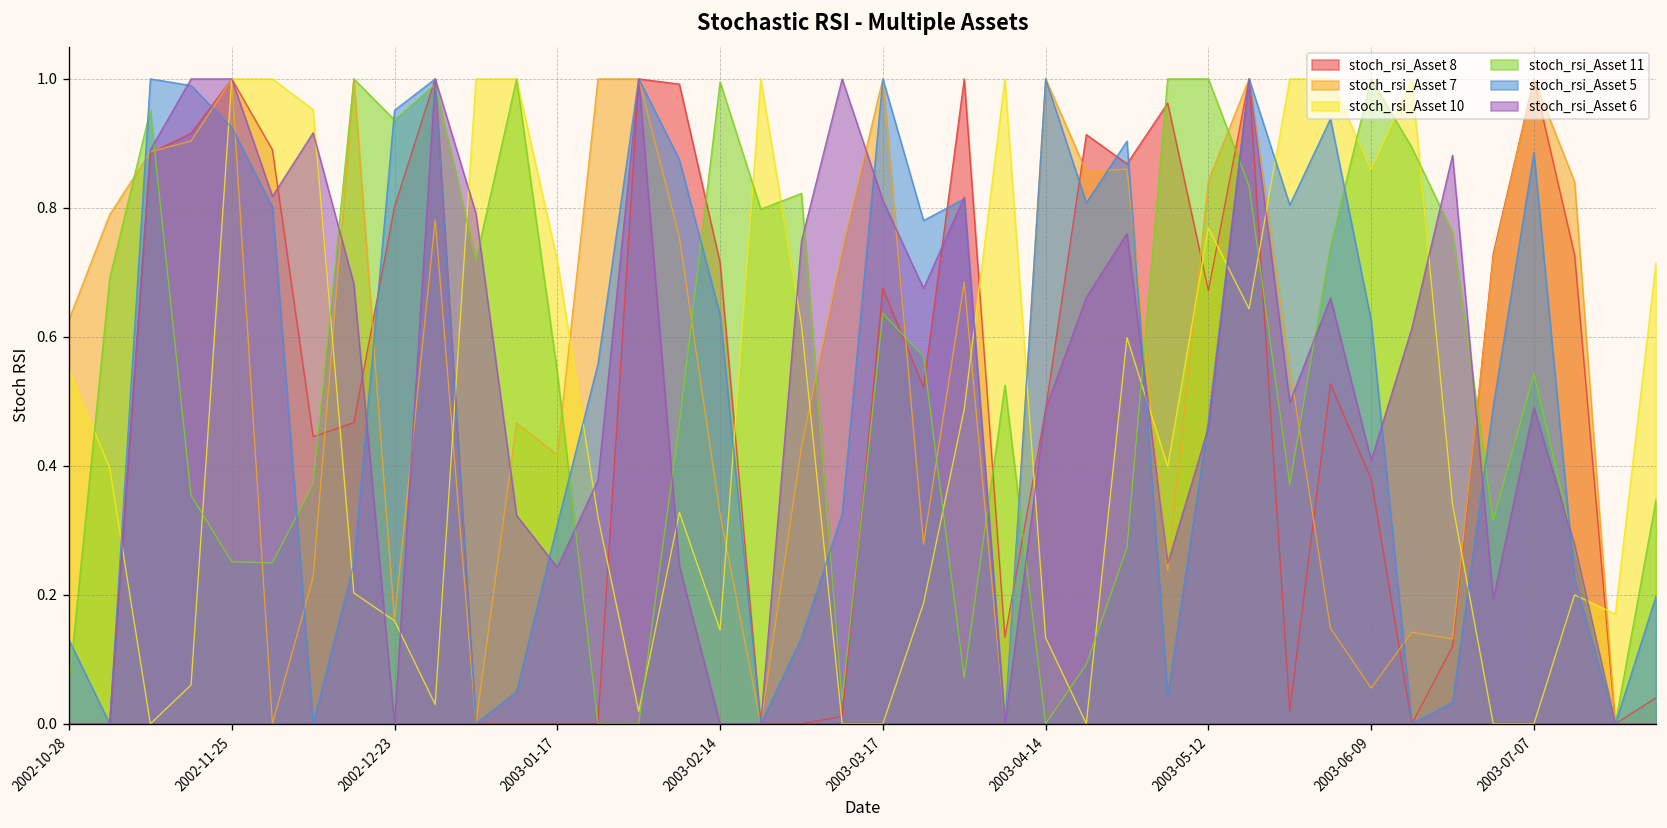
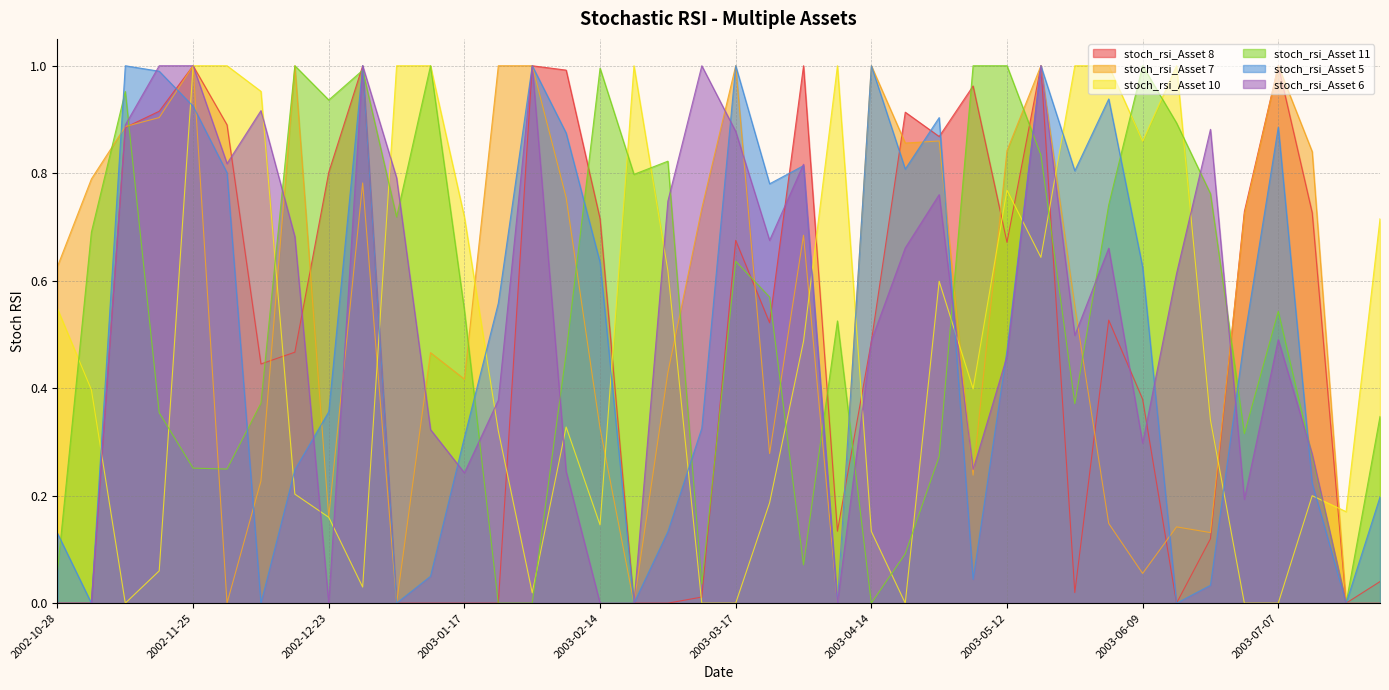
stoch_rsi_Asset 5, 2002-12-23: 0.95 -> 0.36
stoch_rsi_Asset 6, 2003-03-17: 0.81 -> 0.88
stoch_rsi_Asset 6, 2003-06-09: 0.41 -> 0.30
